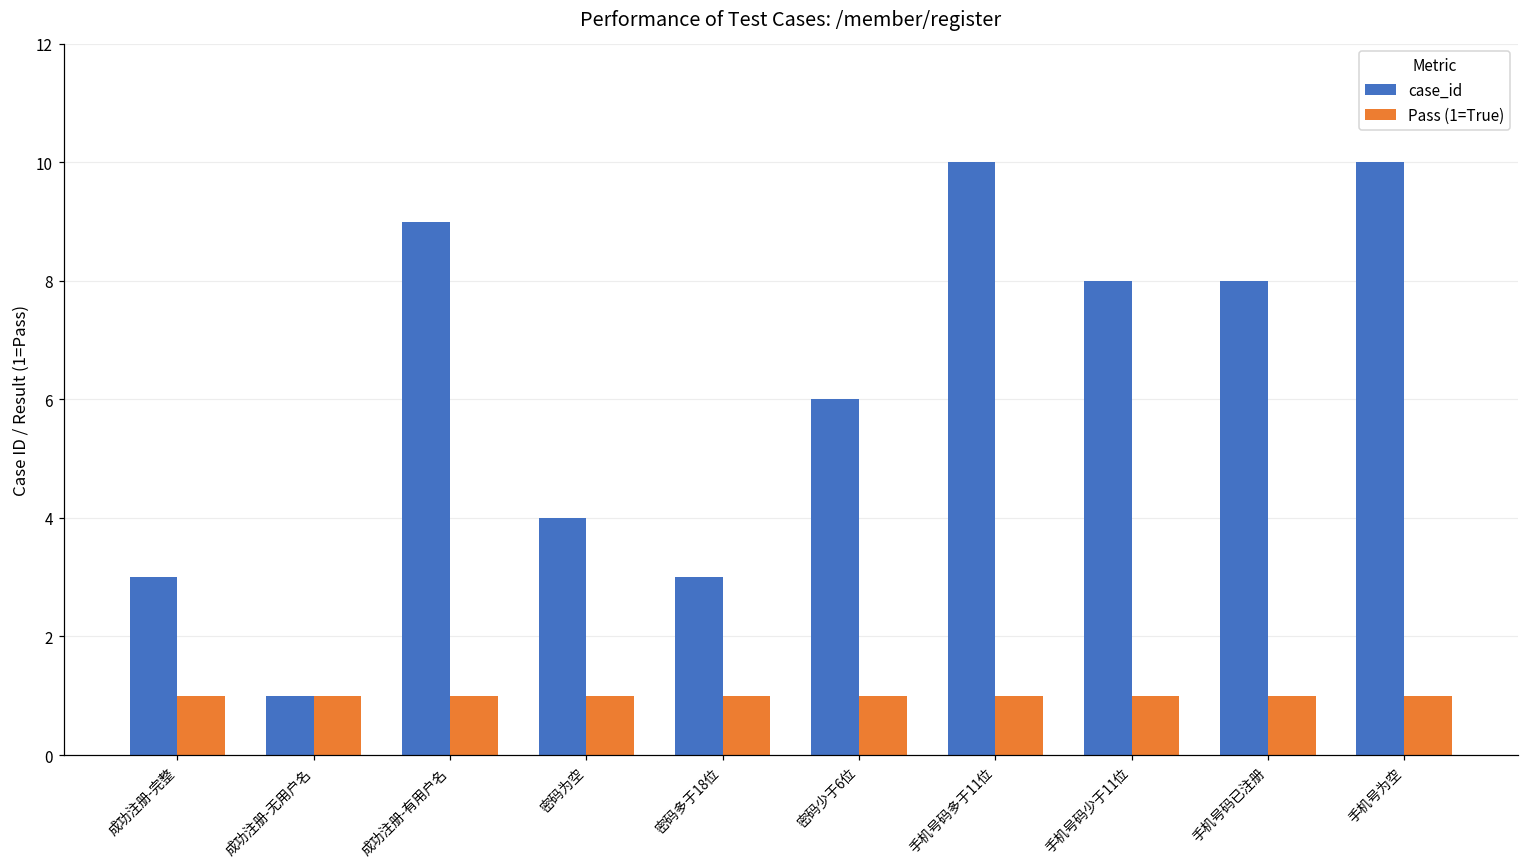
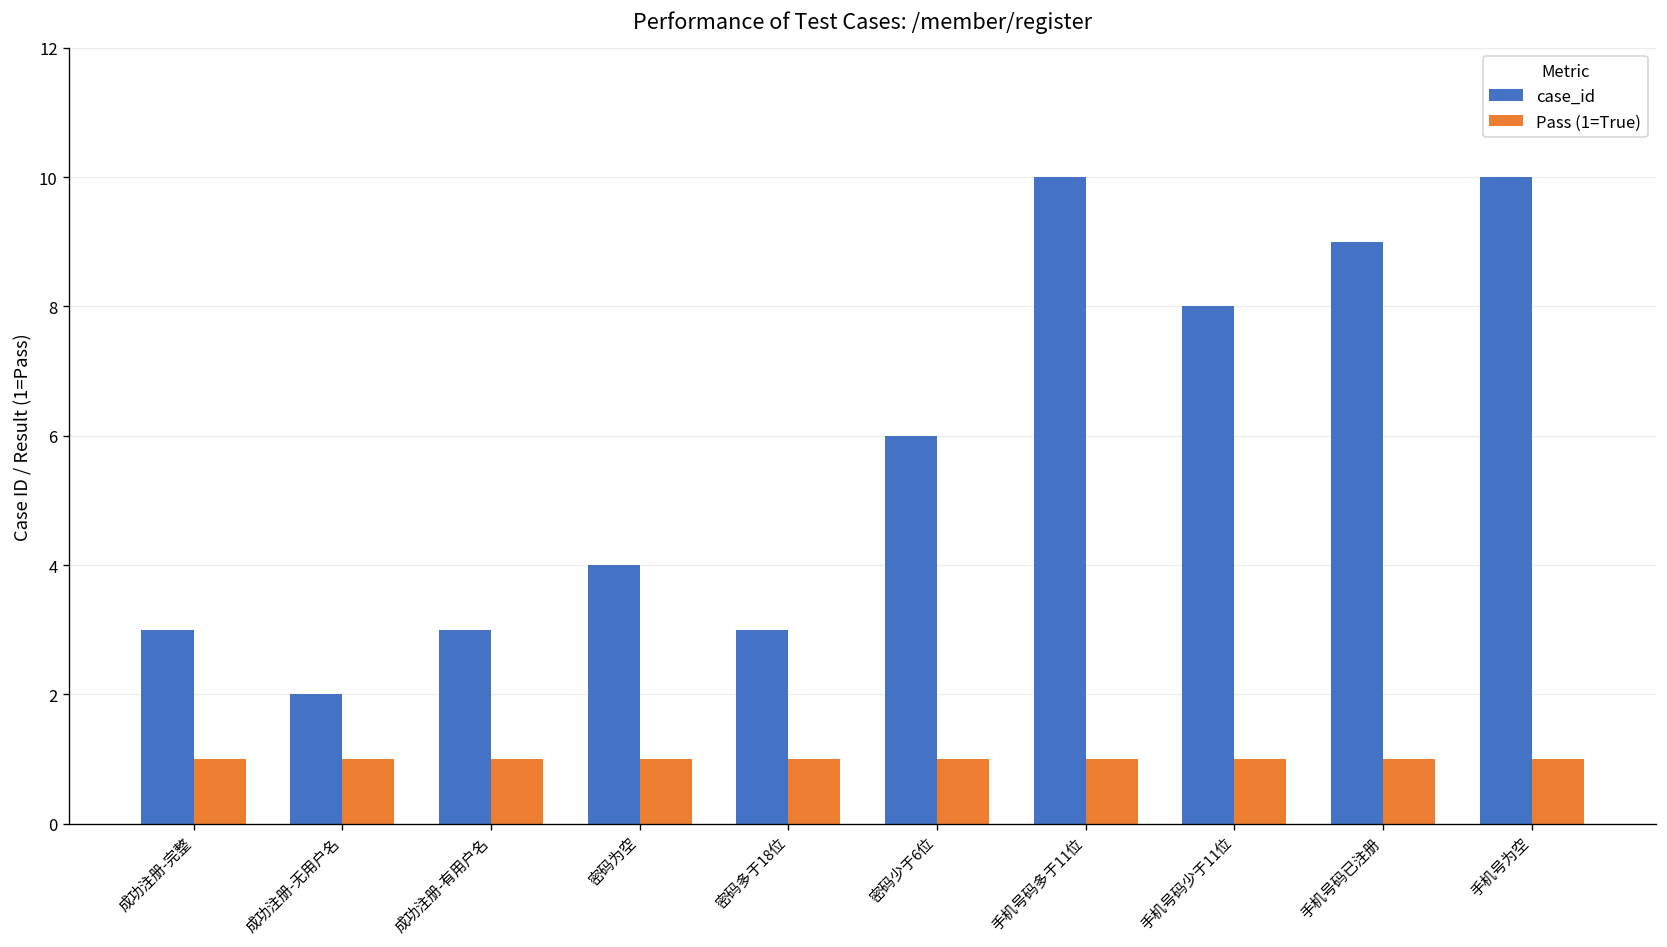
case_id, 成功注册-无用户名: 1 -> 2
case_id, 成功注册-有用户名: 9 -> 3
case_id, 手机号码已注册: 8 -> 9
